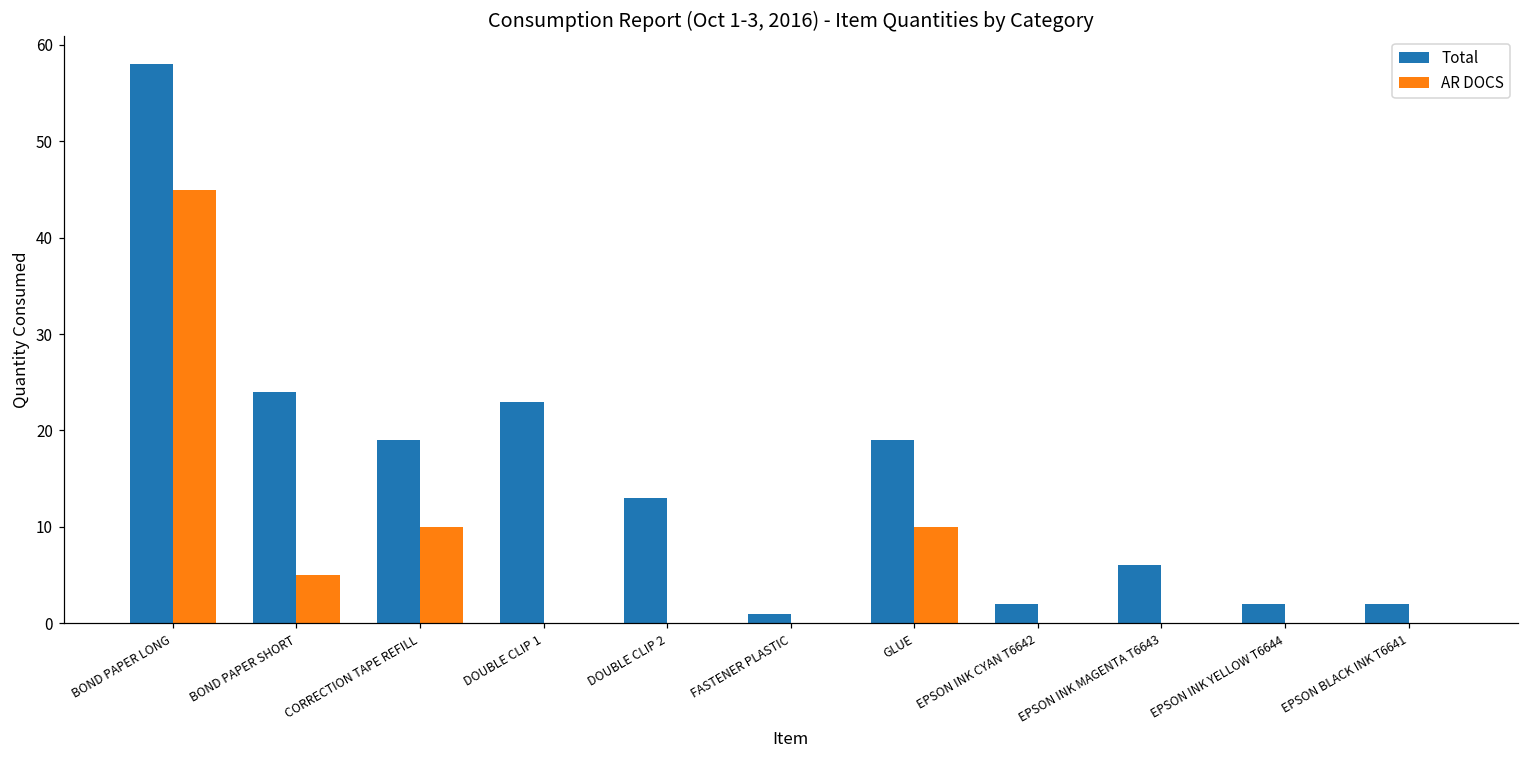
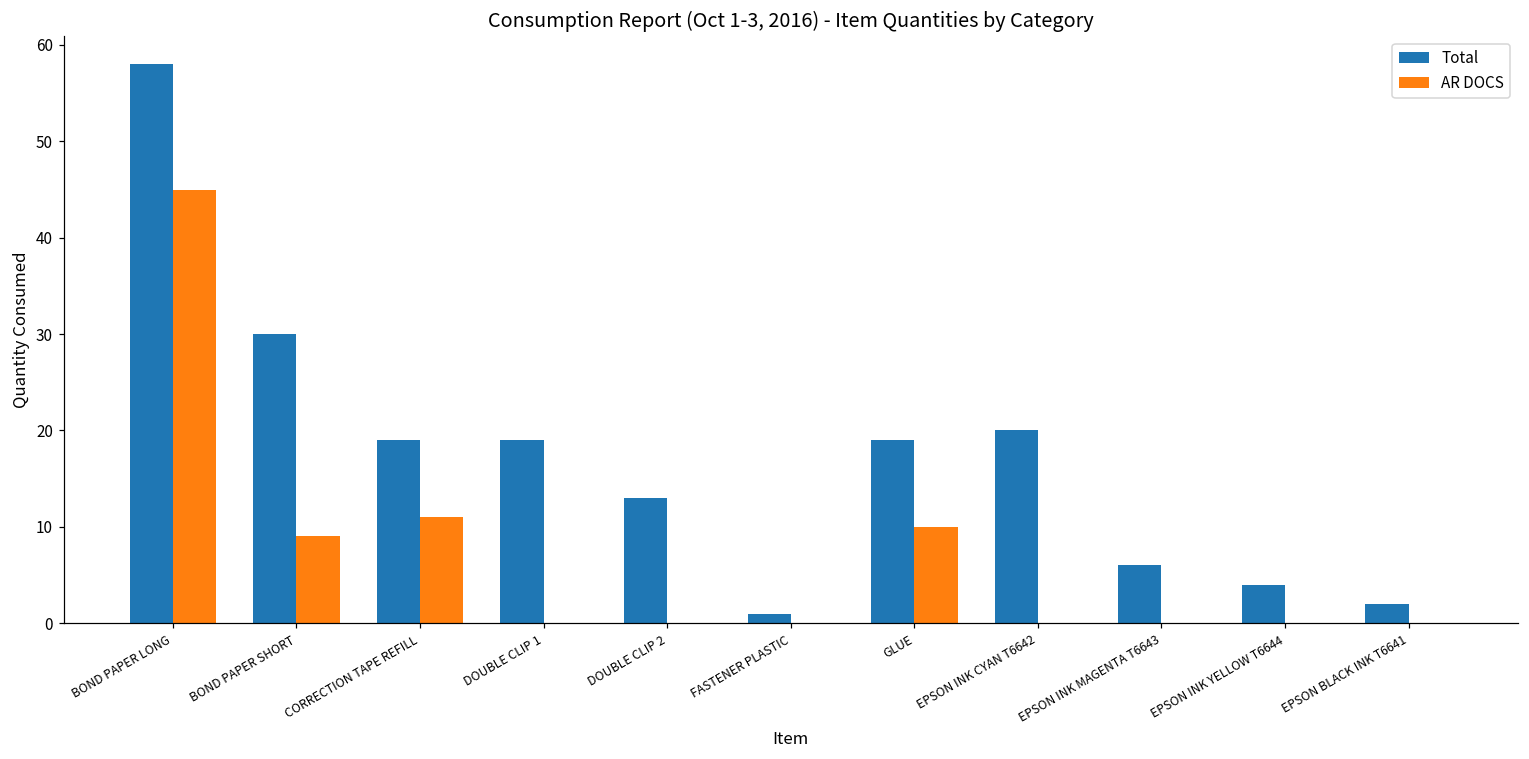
Total, BOND PAPER SHORT: 24 -> 30
AR DOCS, BOND PAPER SHORT: 5 -> 9
AR DOCS, CORRECTION TAPE REFILL: 10 -> 11
Total, DOUBLE CLIP 1: 23 -> 19
Total, EPSON INK CYAN T6642: 2 -> 20
Total, EPSON INK YELLOW T6644: 2 -> 4
